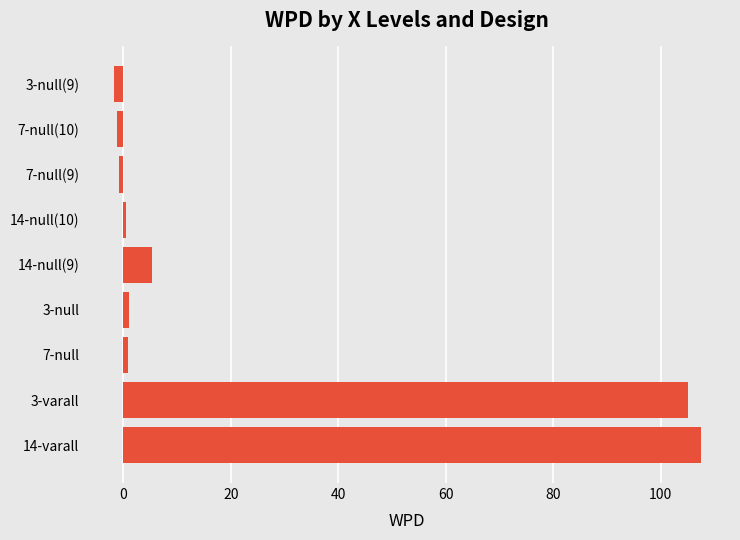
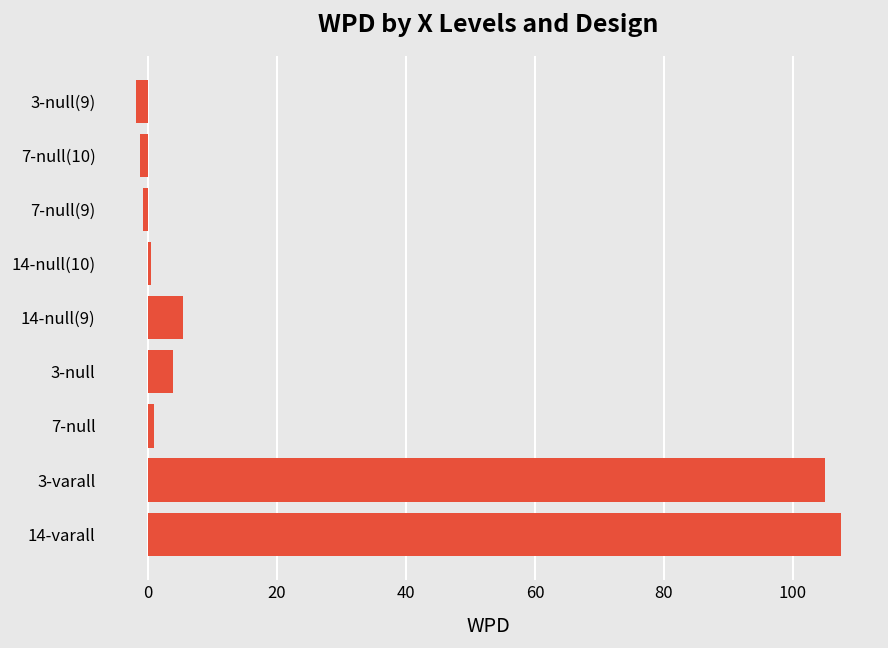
3-null: 1 -> 4
